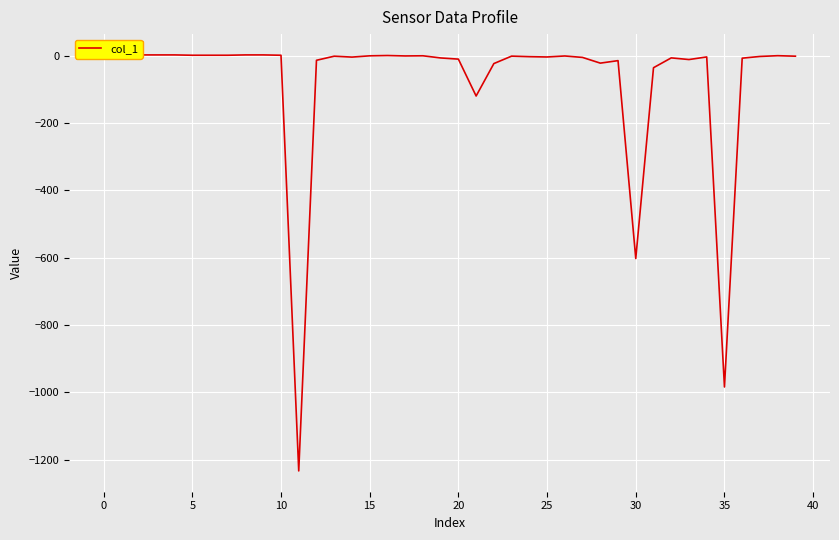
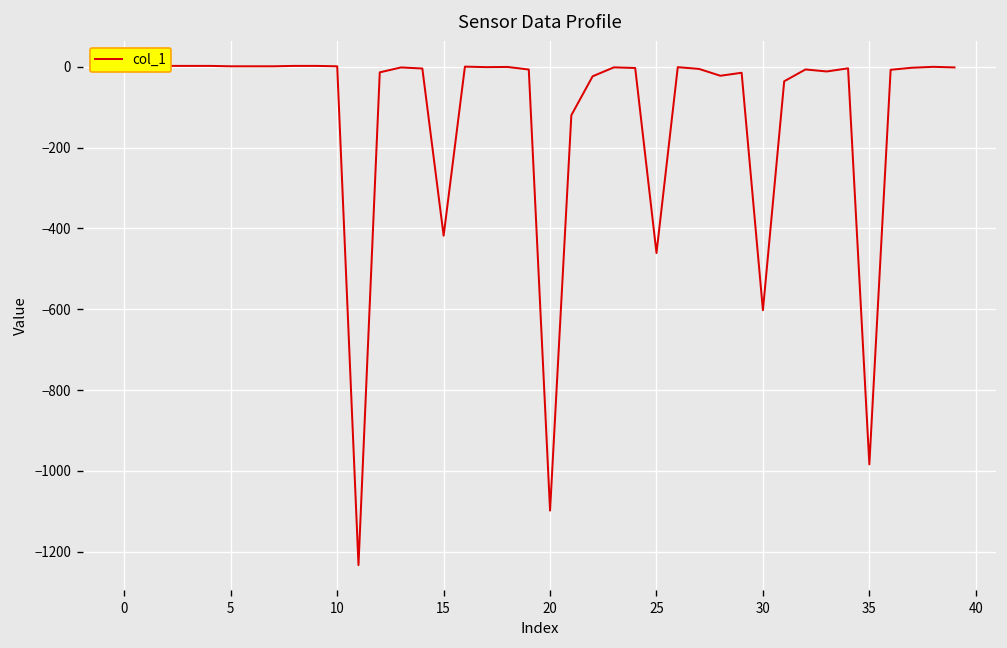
15: 0 -> -420
20: -10 -> -1100
25: 0 -> -460
